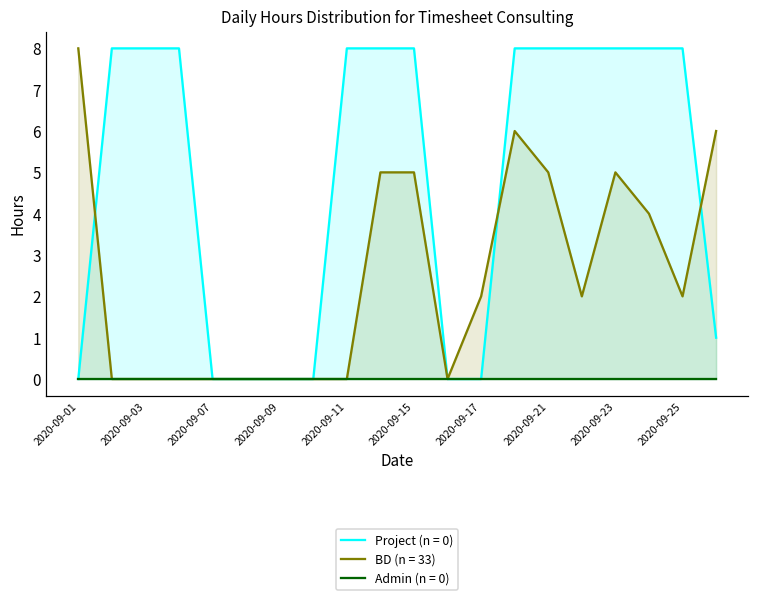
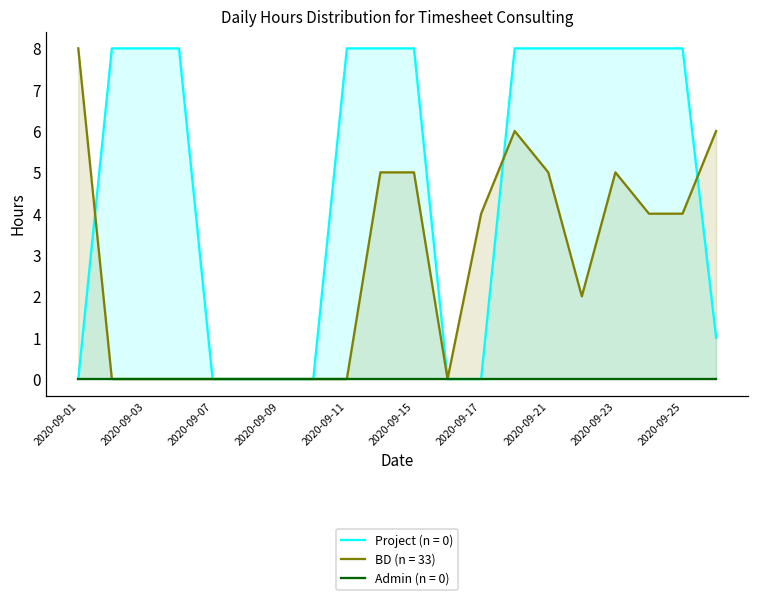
BD (n = 33), 2020-09-17: 2 -> 4
BD (n = 33), 2020-09-25: 2 -> 4
